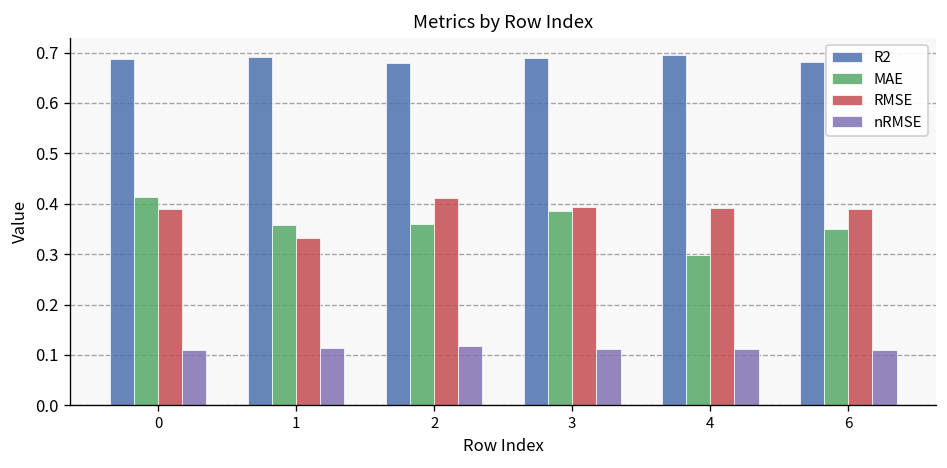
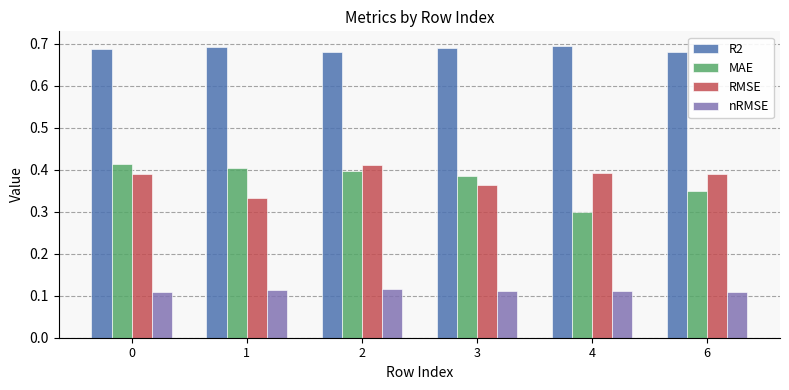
MAE, 1: 0.36 -> 0.41
MAE, 2: 0.36 -> 0.40
RMSE, 3: 0.39 -> 0.36
